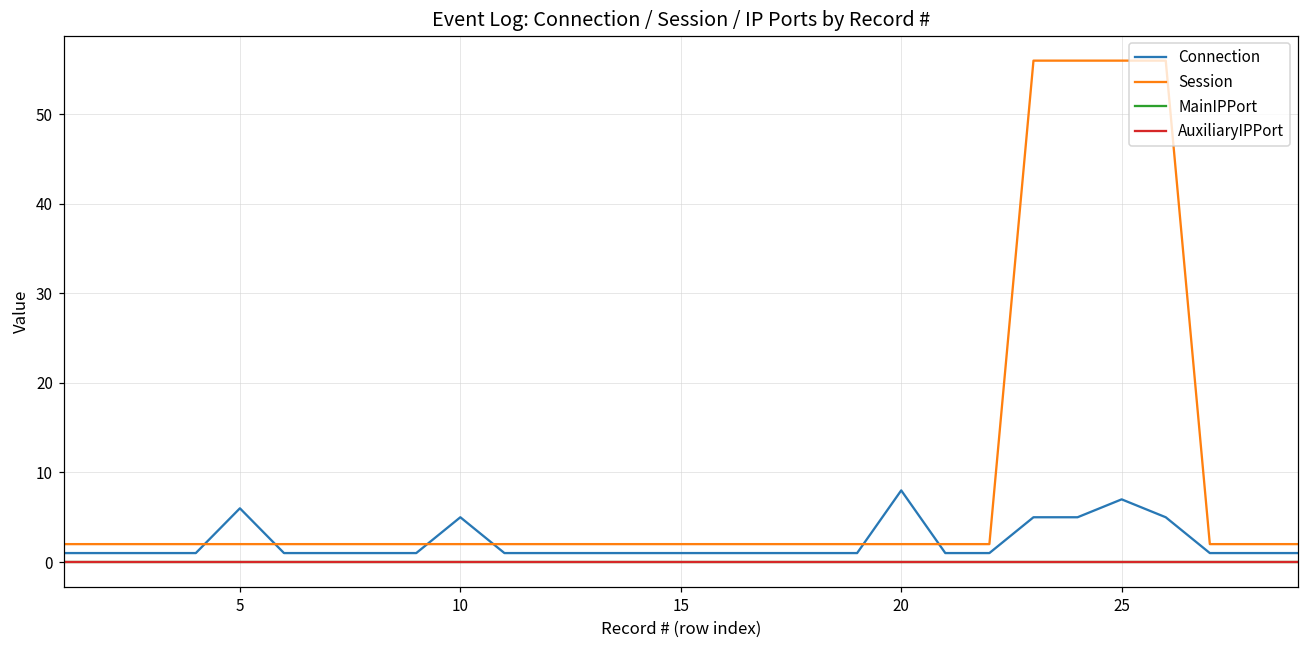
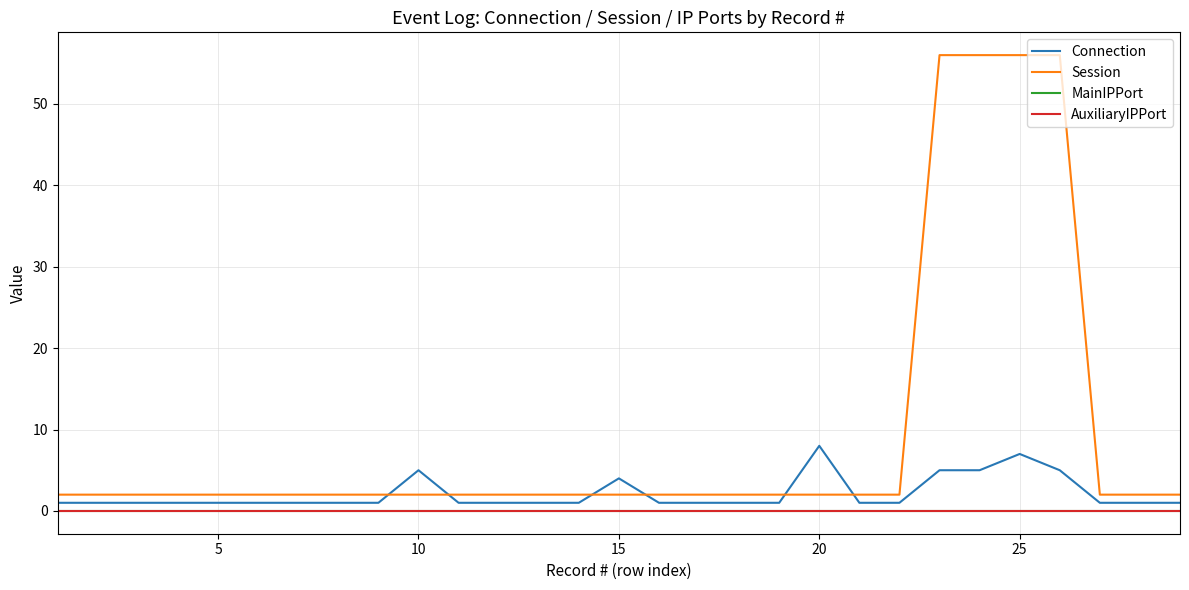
Connection, 5: 6 -> 1
Connection, 15: 1 -> 4
